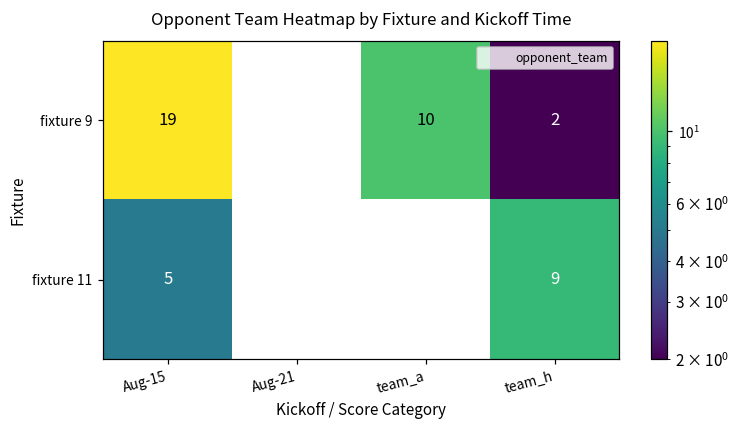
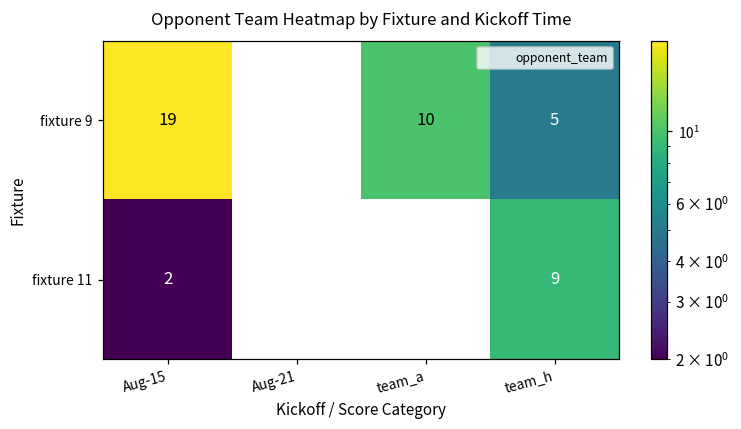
fixture 9, team_h: 2 -> 5
fixture 11, Aug-15: 5 -> 2
